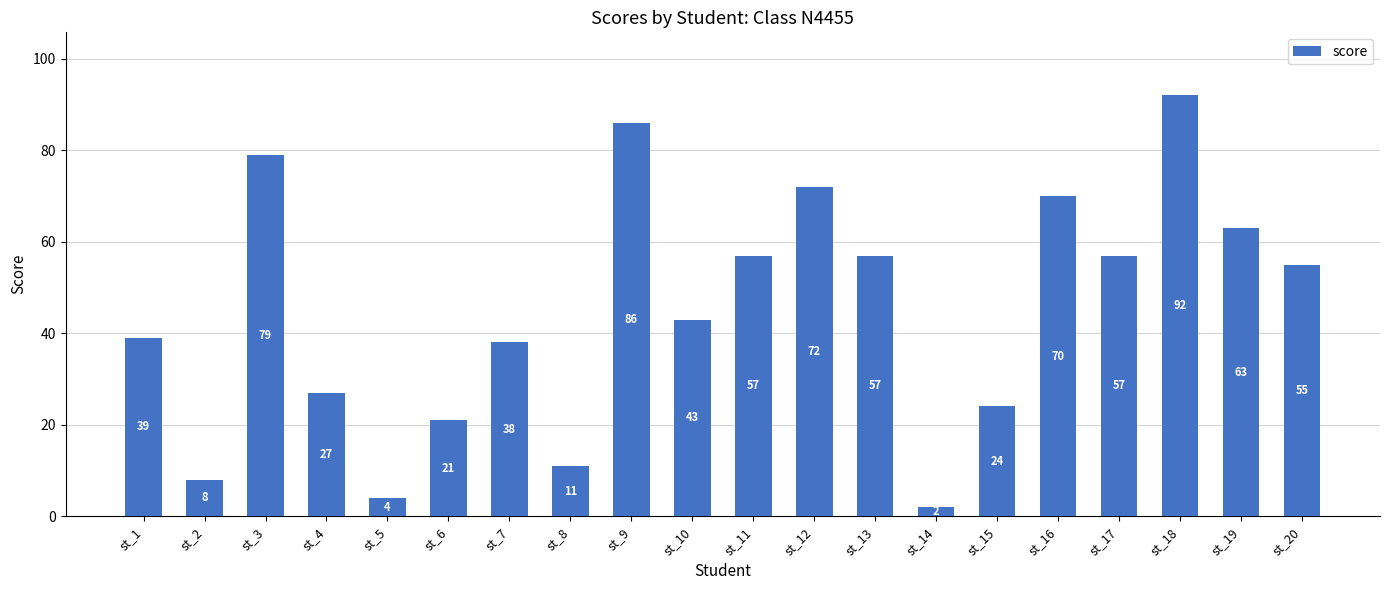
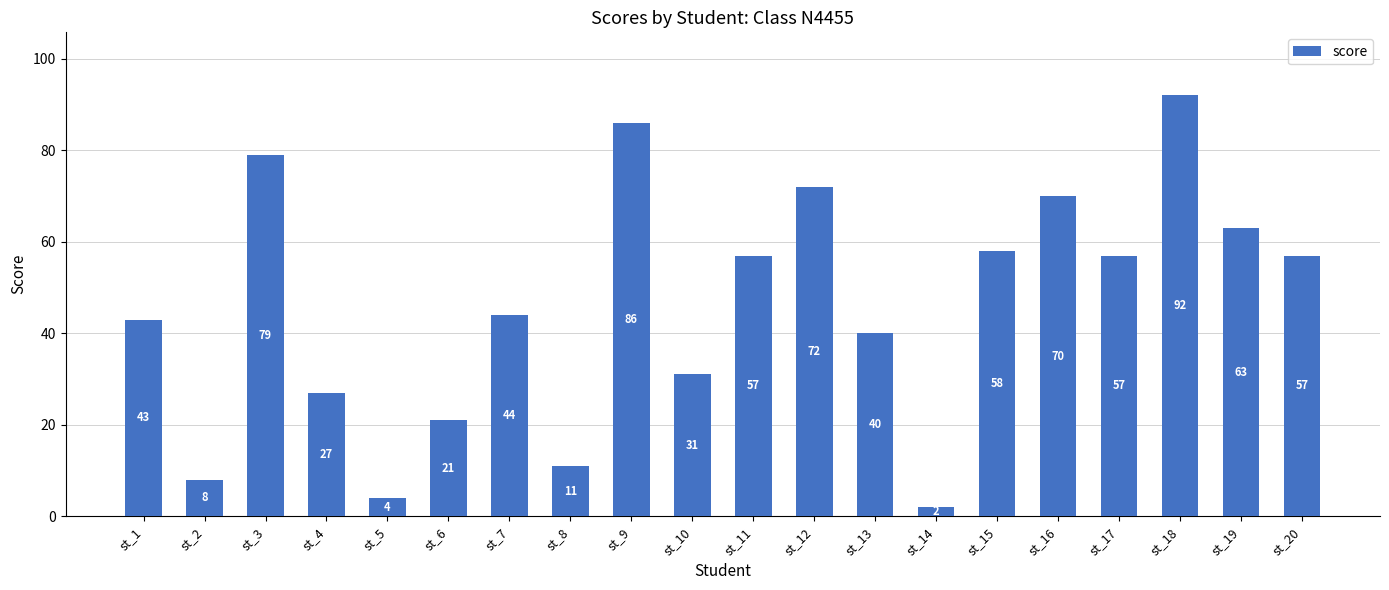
st_1: 39 -> 43
st_7: 38 -> 44
st_10: 43 -> 31
st_13: 57 -> 40
st_15: 24 -> 58
st_20: 55 -> 57
